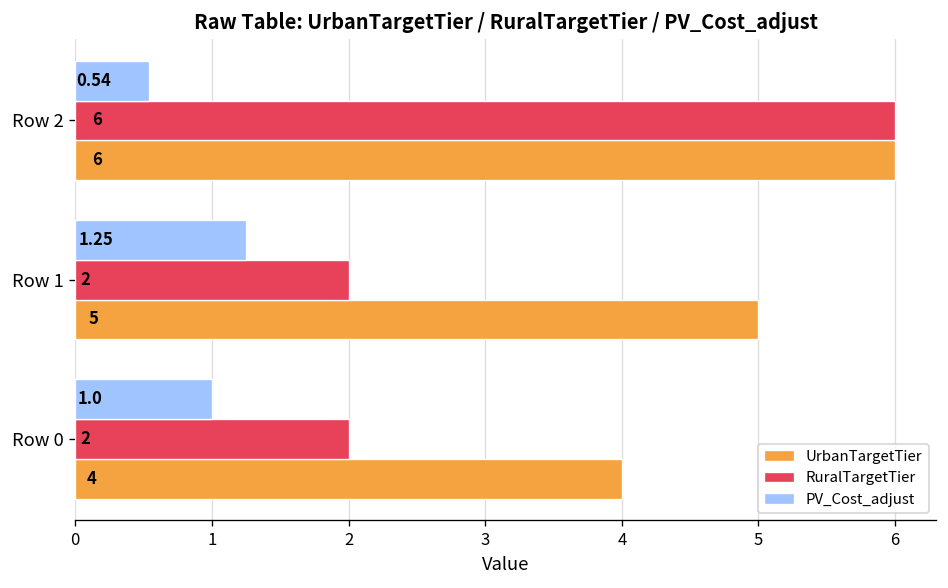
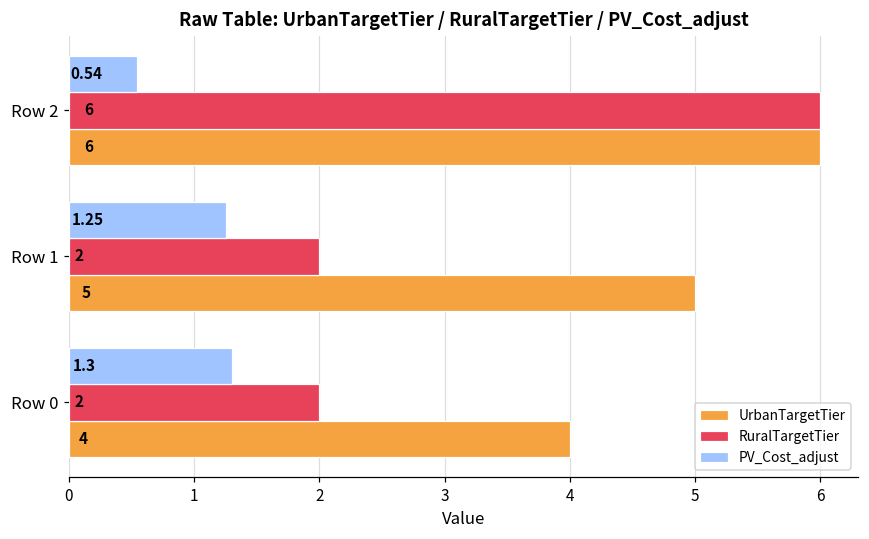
PV_Cost_adjust, Row 0: 1.0 -> 1.3
